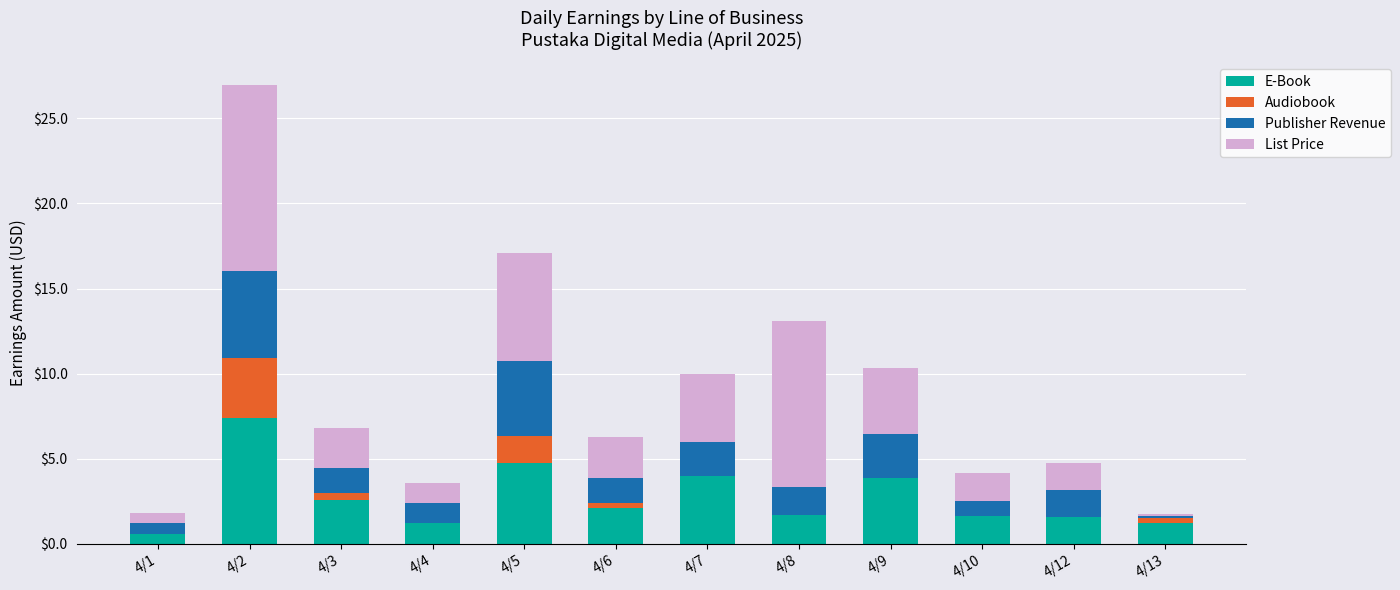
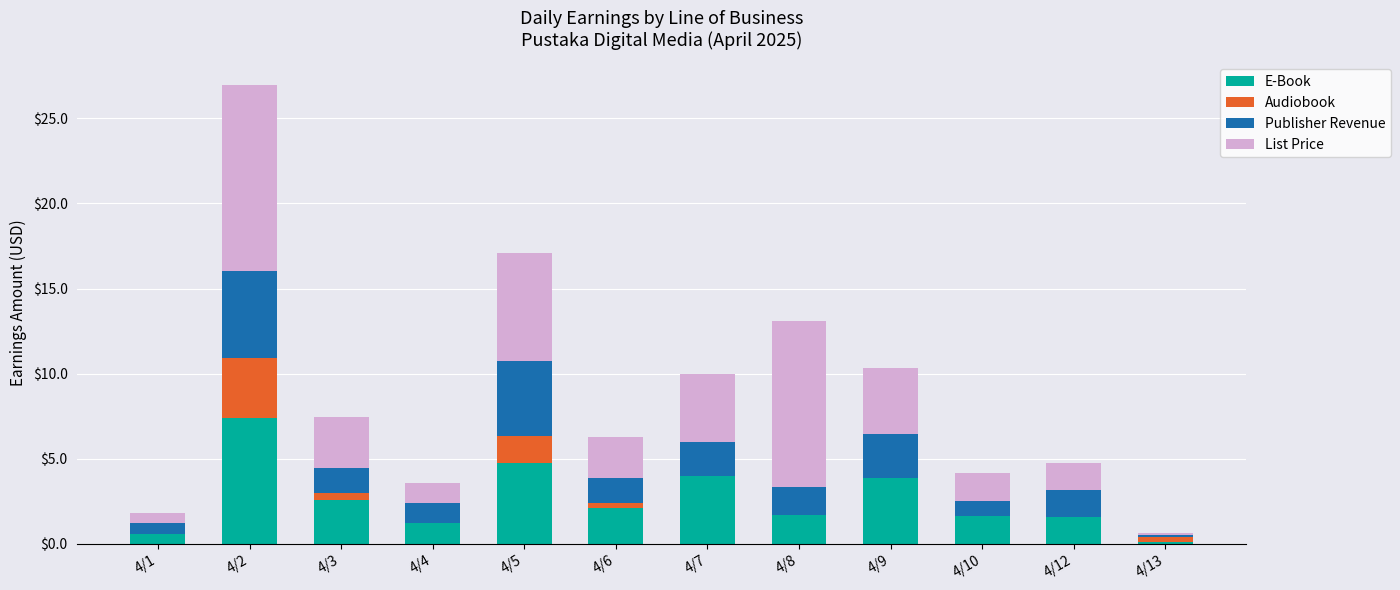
List Price, 4/3: $2.3 -> $3.0
E-Book, 4/13: $1.2 -> $0.1
